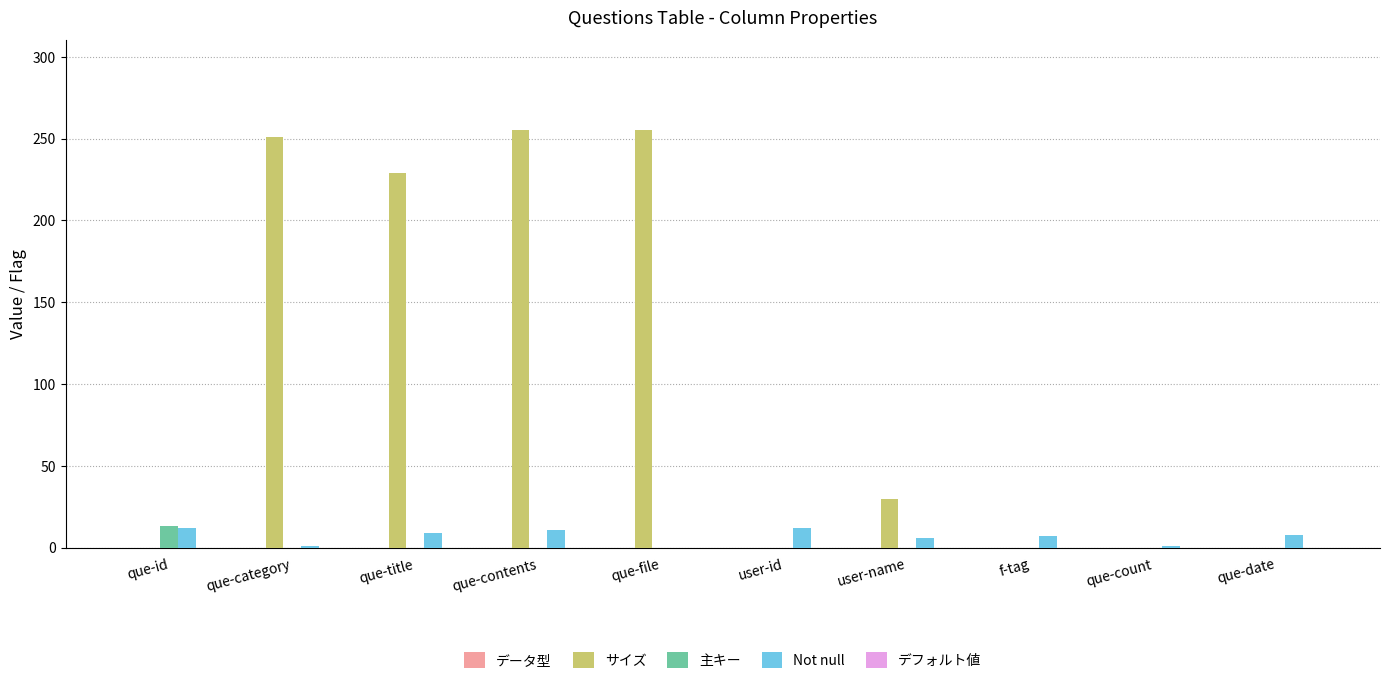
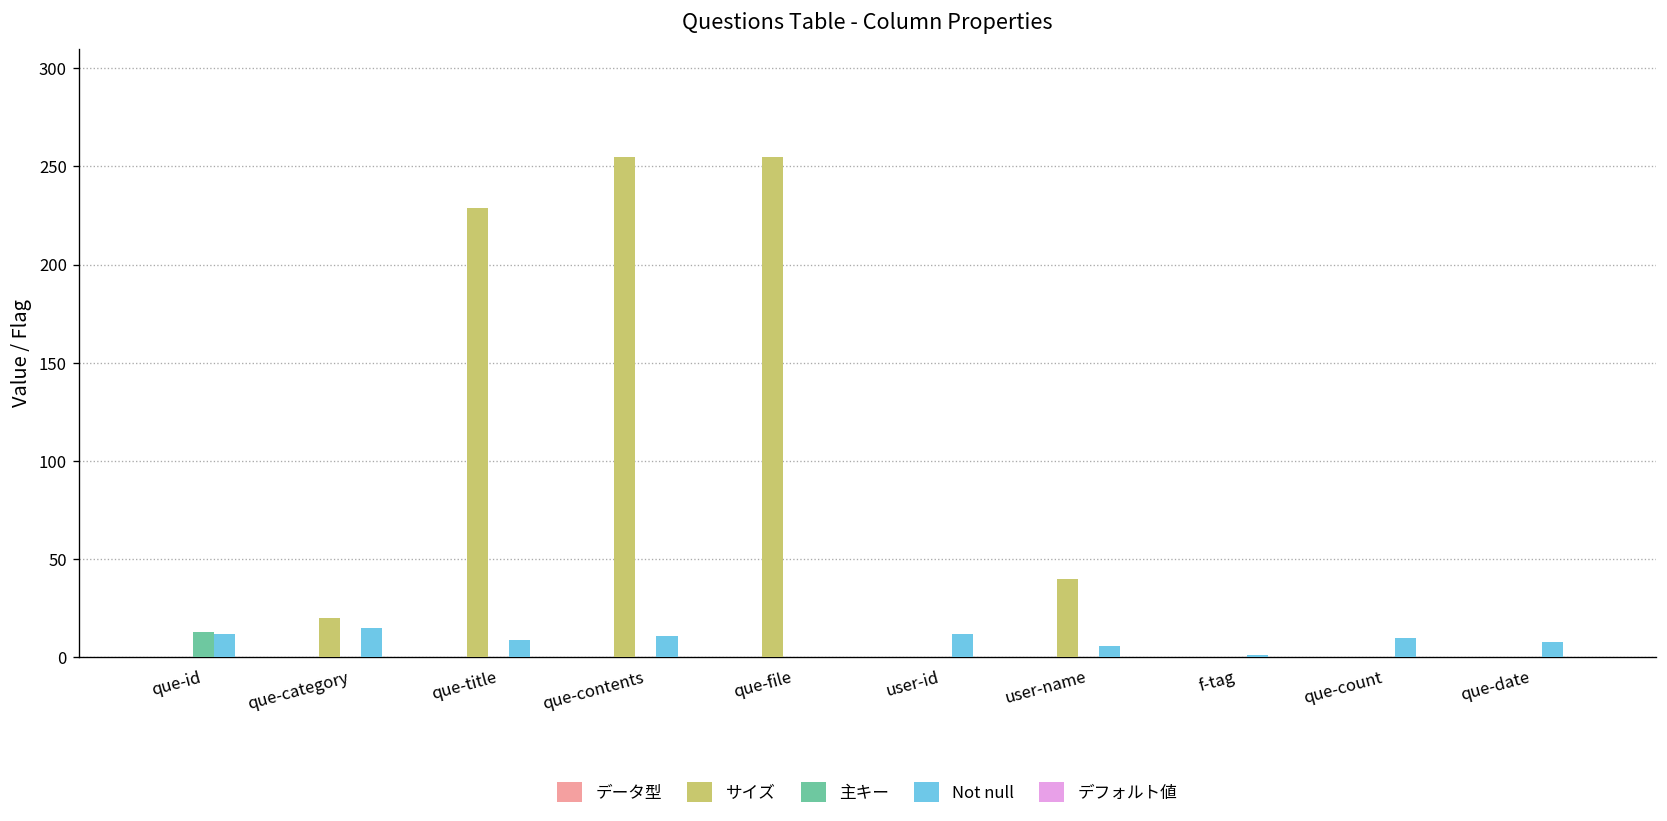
サイズ, que-category: 251 -> 20
Not null, que-category: 1 -> 15
サイズ, user-name: 30 -> 40
Not null, f-tag: 7 -> 1
Not null, que-count: 1 -> 10
